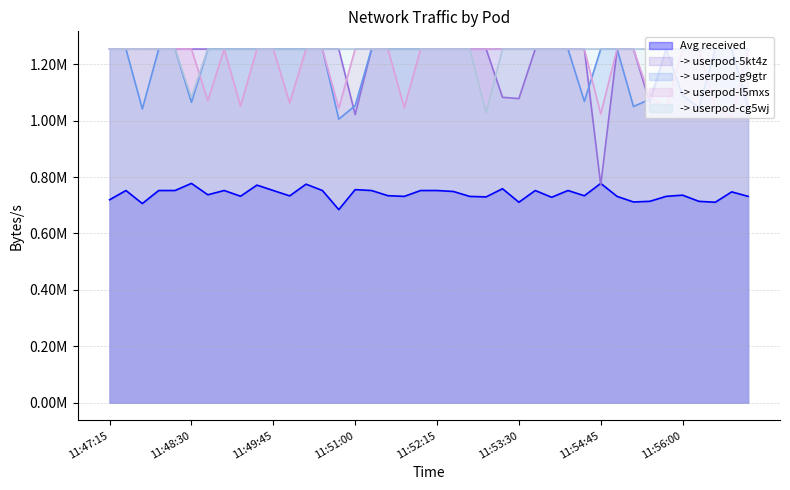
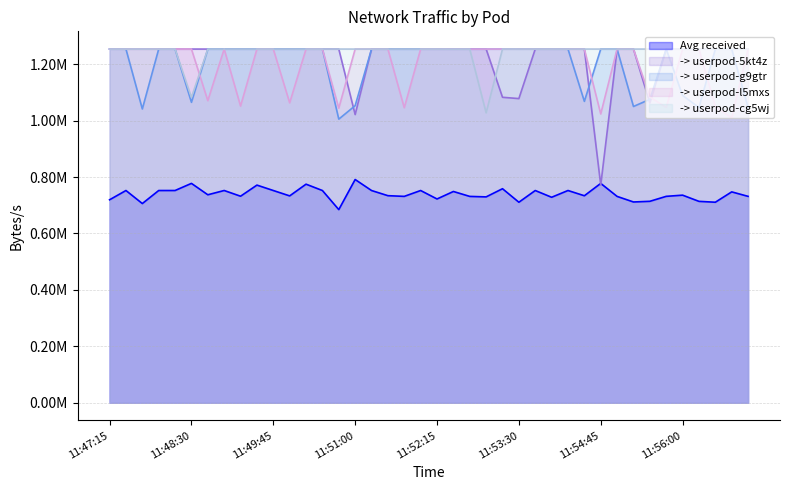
Avg received, 11:51:00: 760000 -> 790000
Avg received, 11:52:15: 750000 -> 720000
